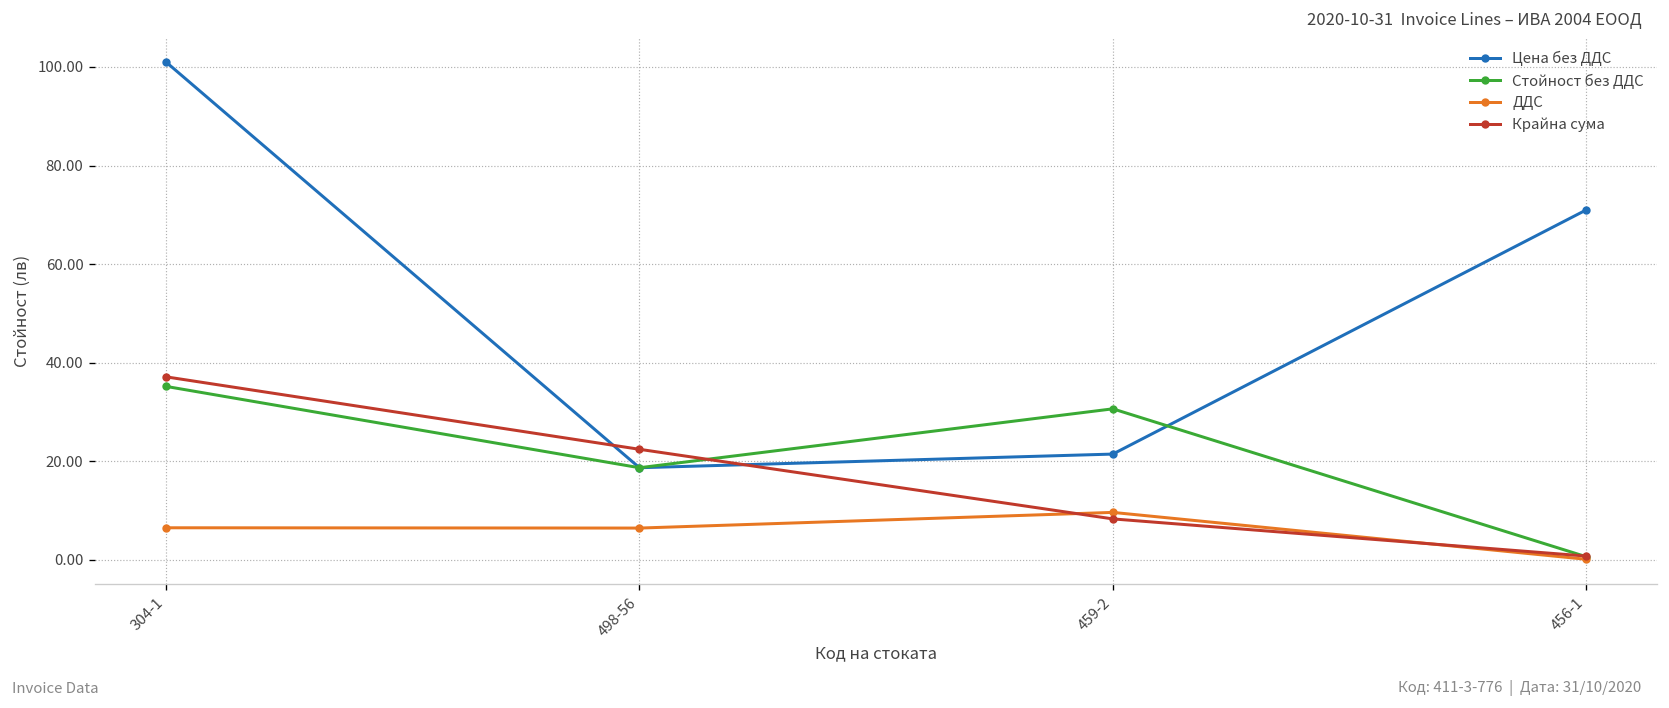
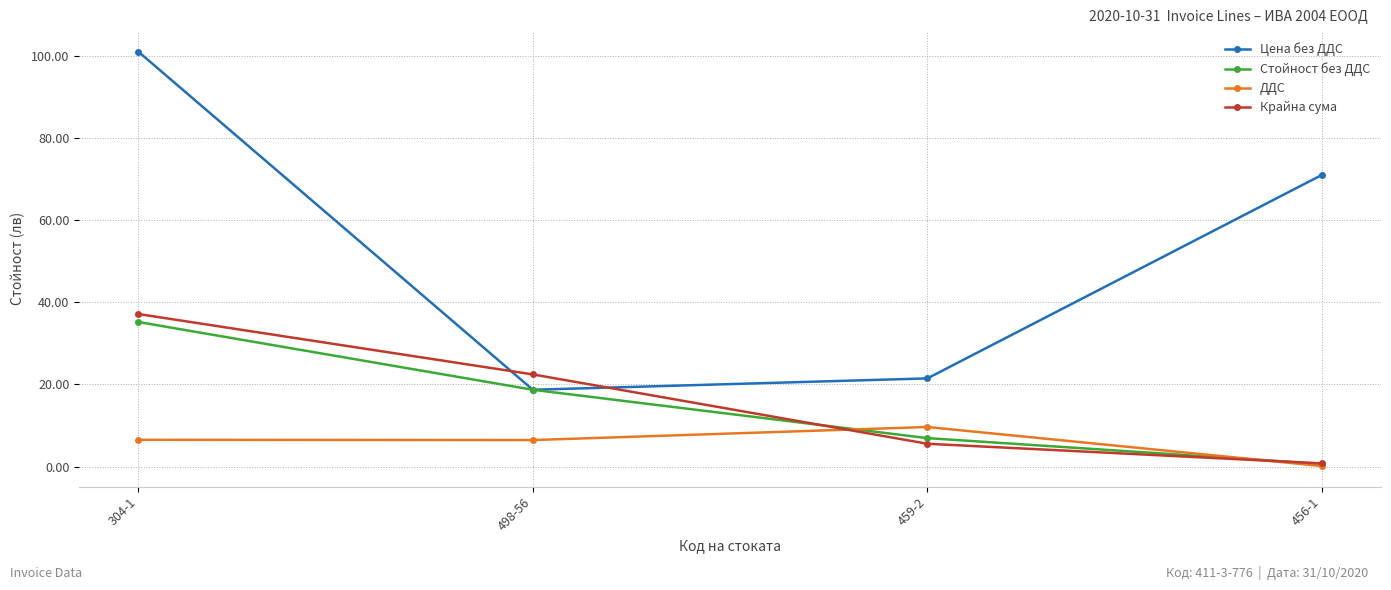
Стойност без ДДС, 459-2: 31 -> 7
Крайна сума, 459-2: 8 -> 6
